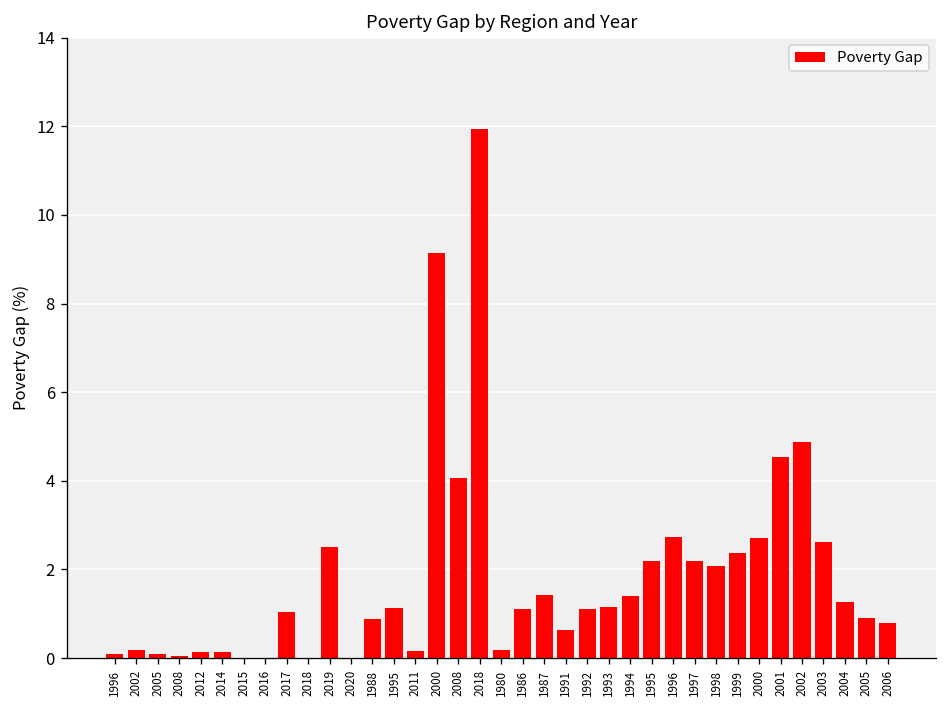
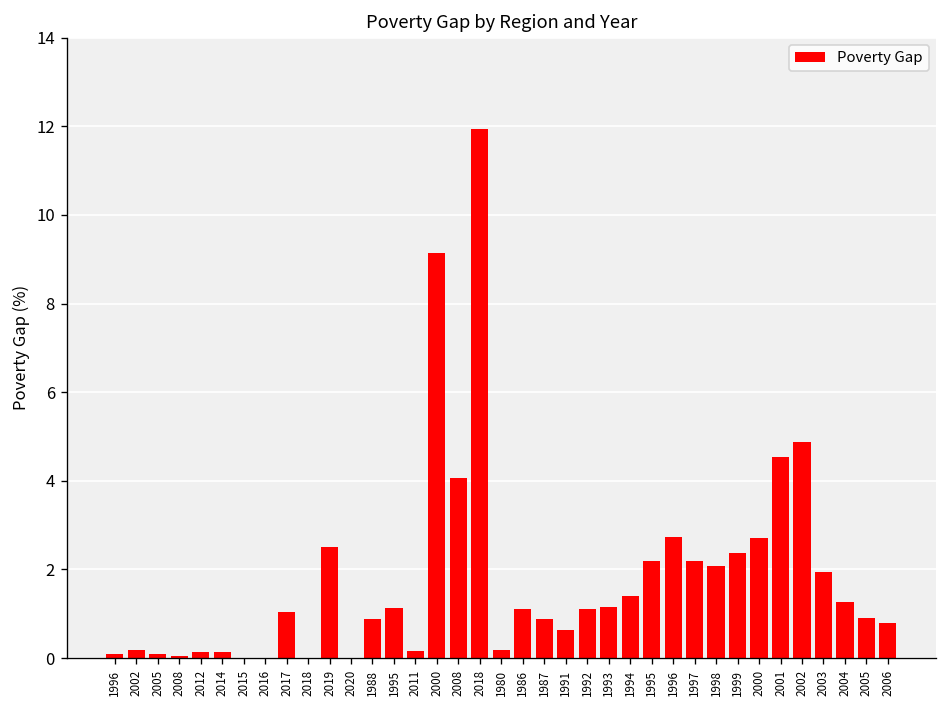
1987: 1.4 -> 0.9
2003: 2.6 -> 1.9
